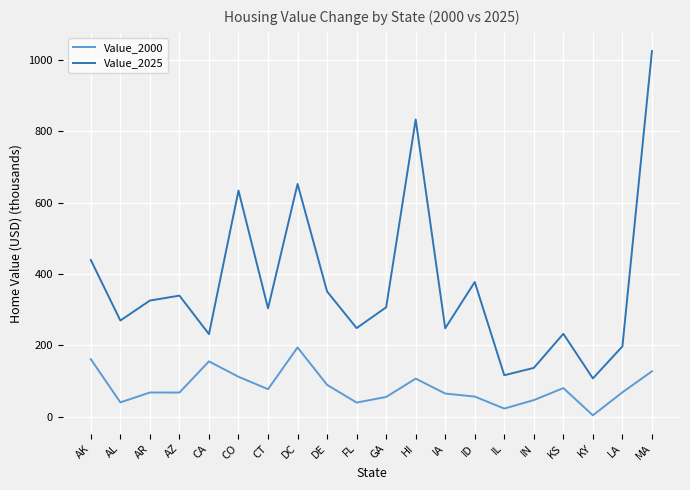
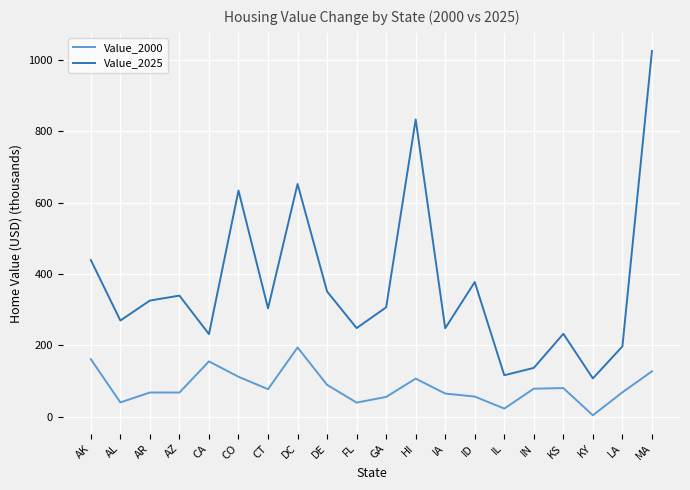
Value_2000, IN: 50 -> 80
